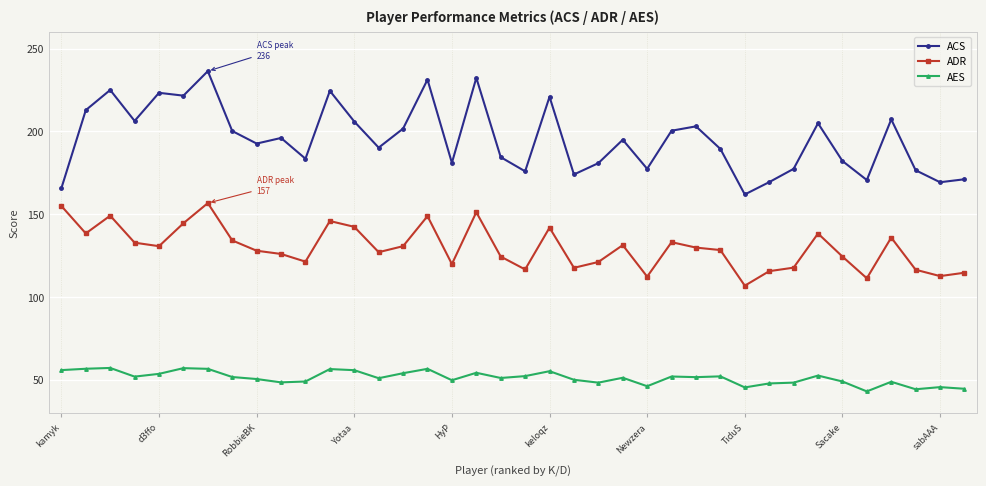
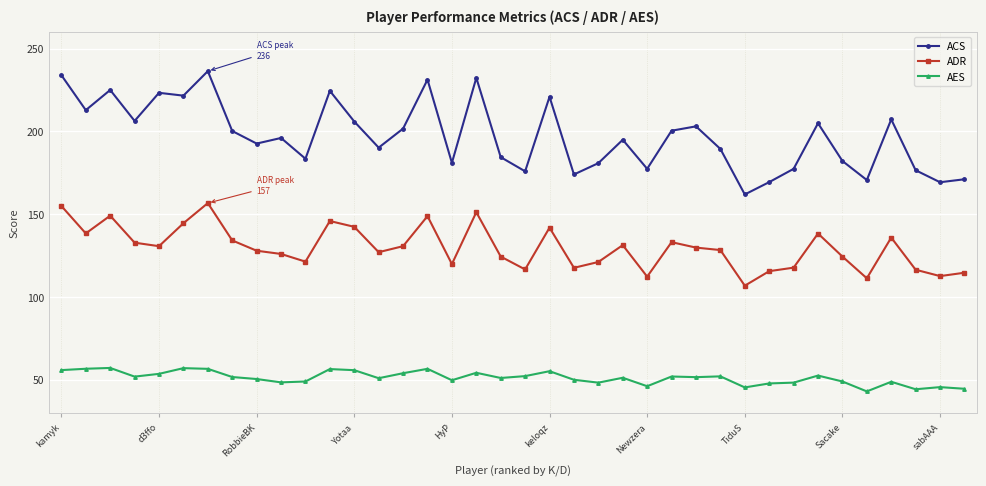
ACS, kamyk: 166 -> 234
